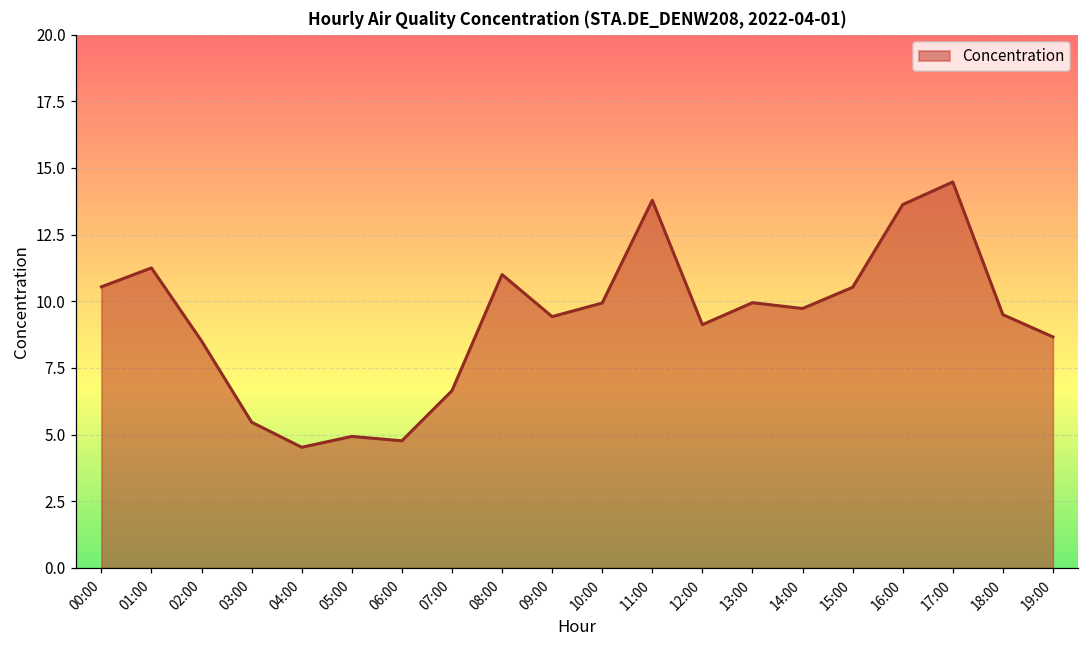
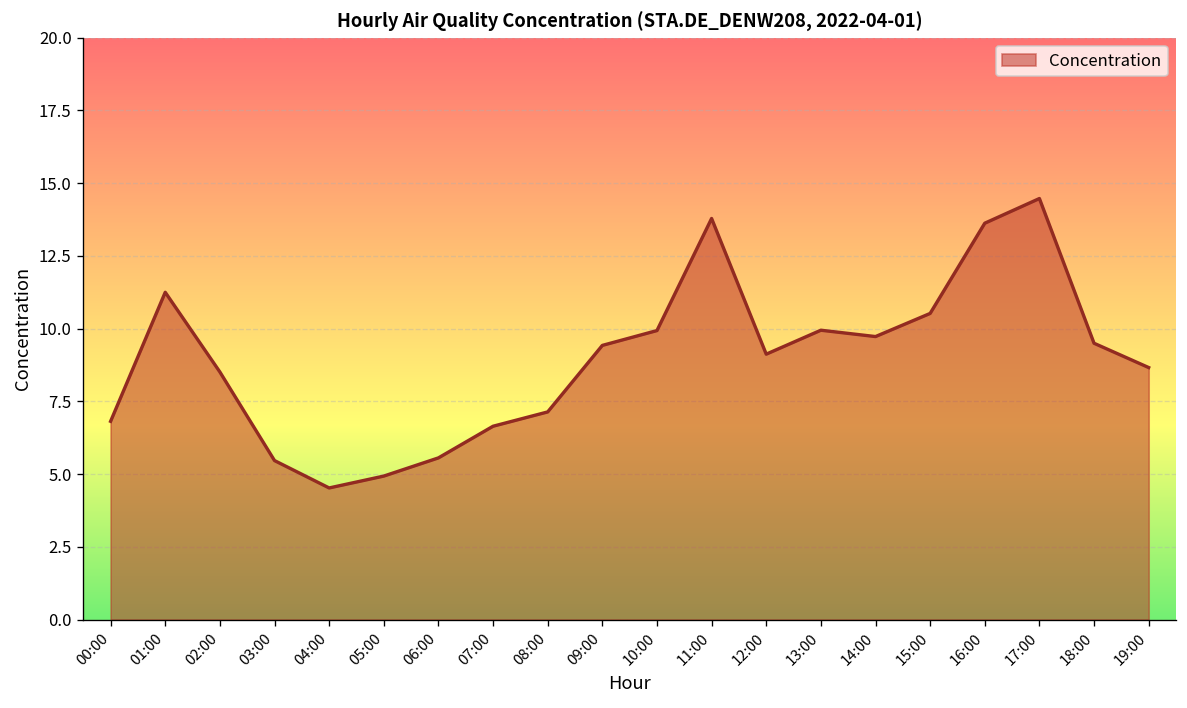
00:00: 10.5 -> 6.8
06:00: 4.8 -> 5.6
08:00: 11.0 -> 7.1
